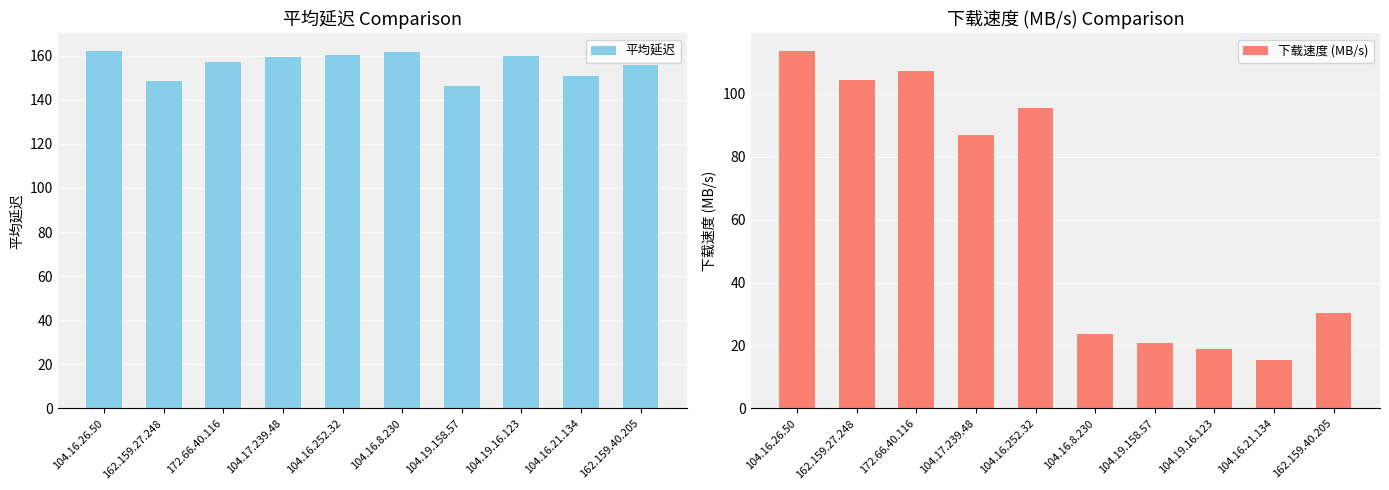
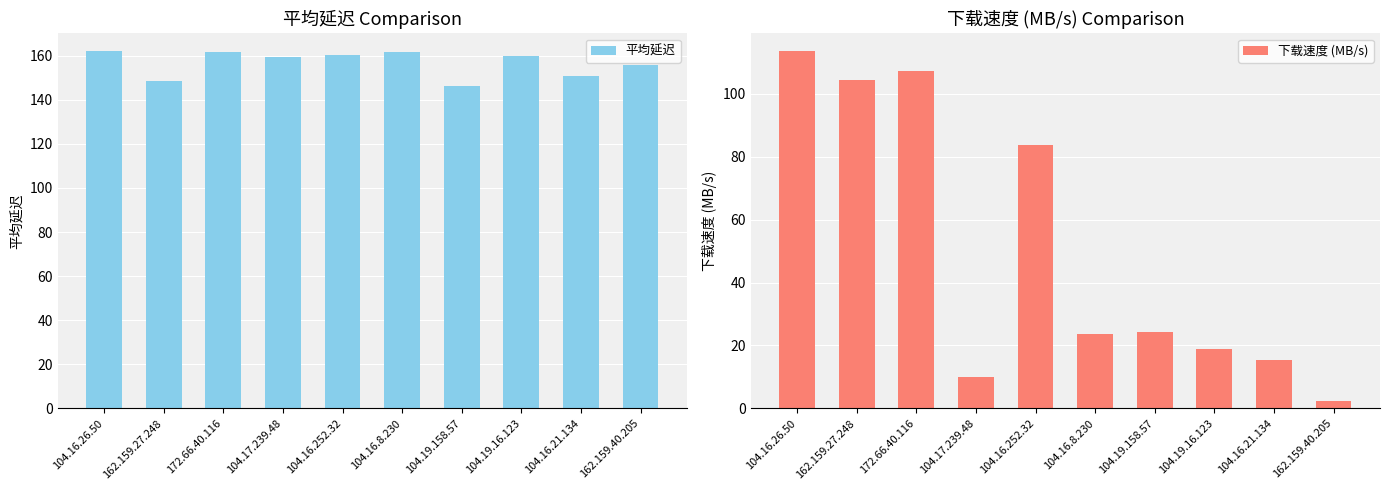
平均延迟 Comparison, 172.66.40.116: 157 -> 162
下载速度 (MB/s) Comparison, 104.17.239.48: 87 -> 10
下载速度 (MB/s) Comparison, 104.16.252.32: 96 -> 84
下载速度 (MB/s) Comparison, 104.19.158.57: 21 -> 24
下载速度 (MB/s) Comparison, 162.159.40.205: 30 -> 2
